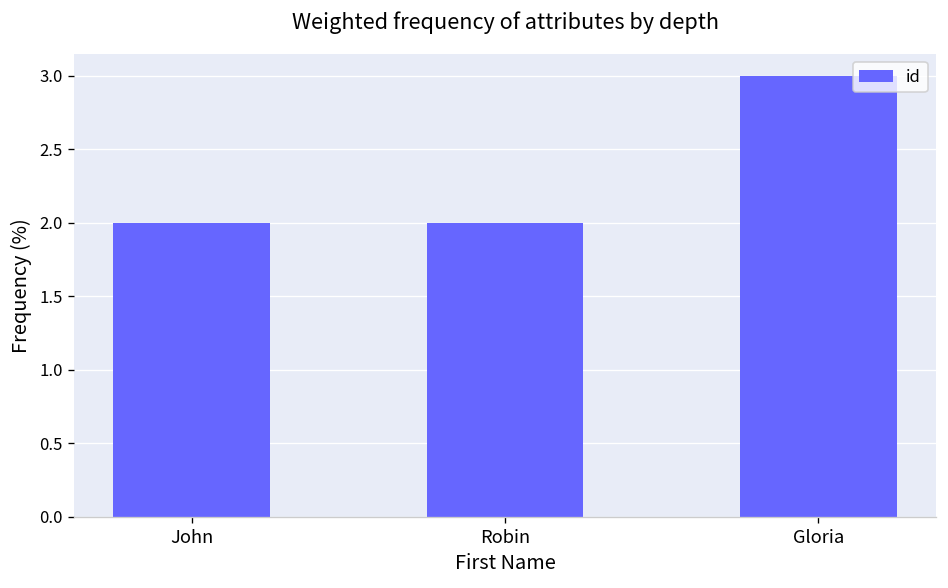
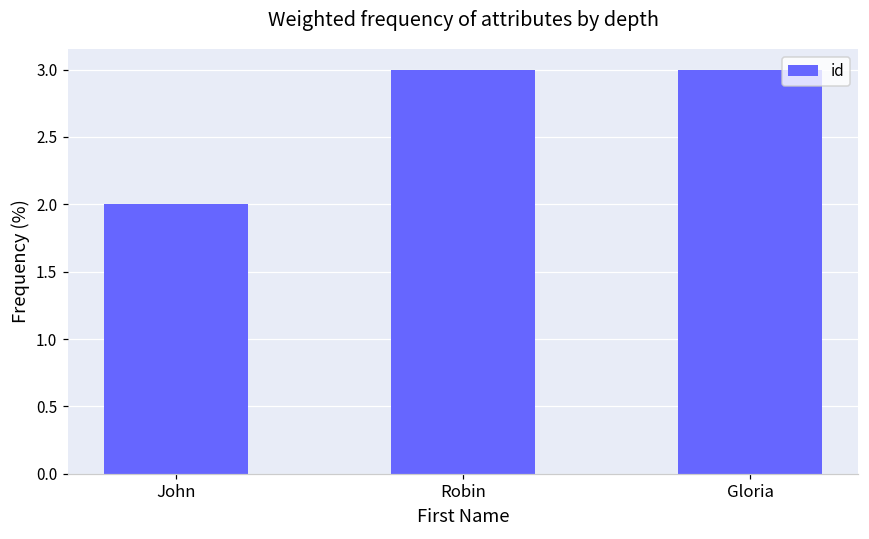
Robin: 2 -> 3
